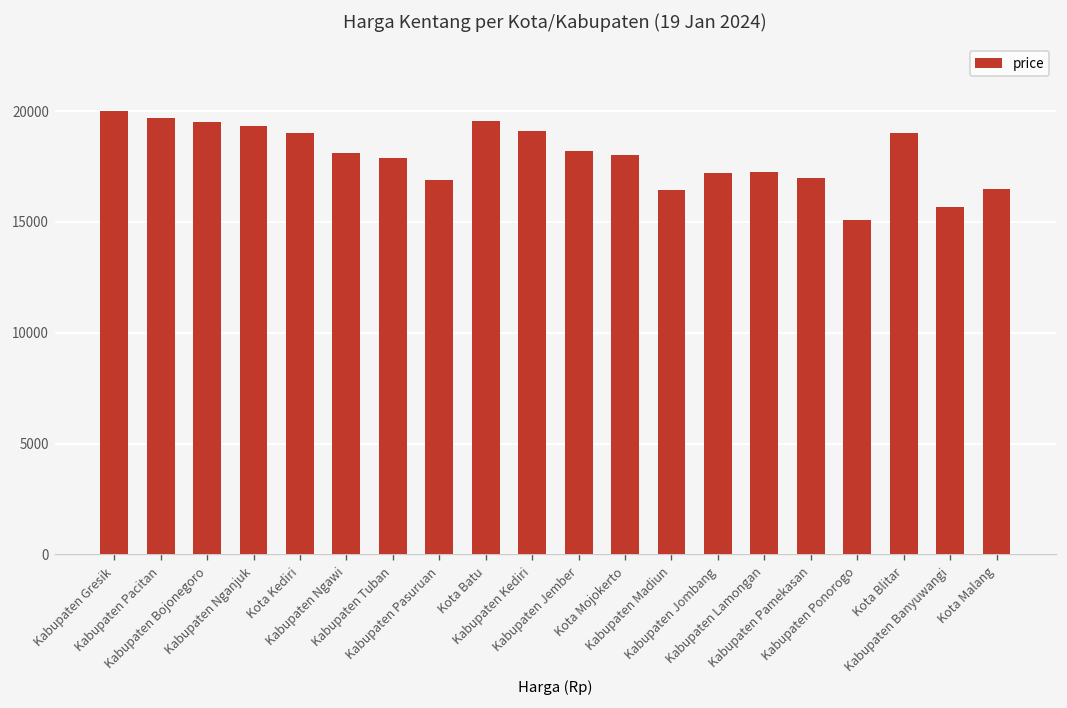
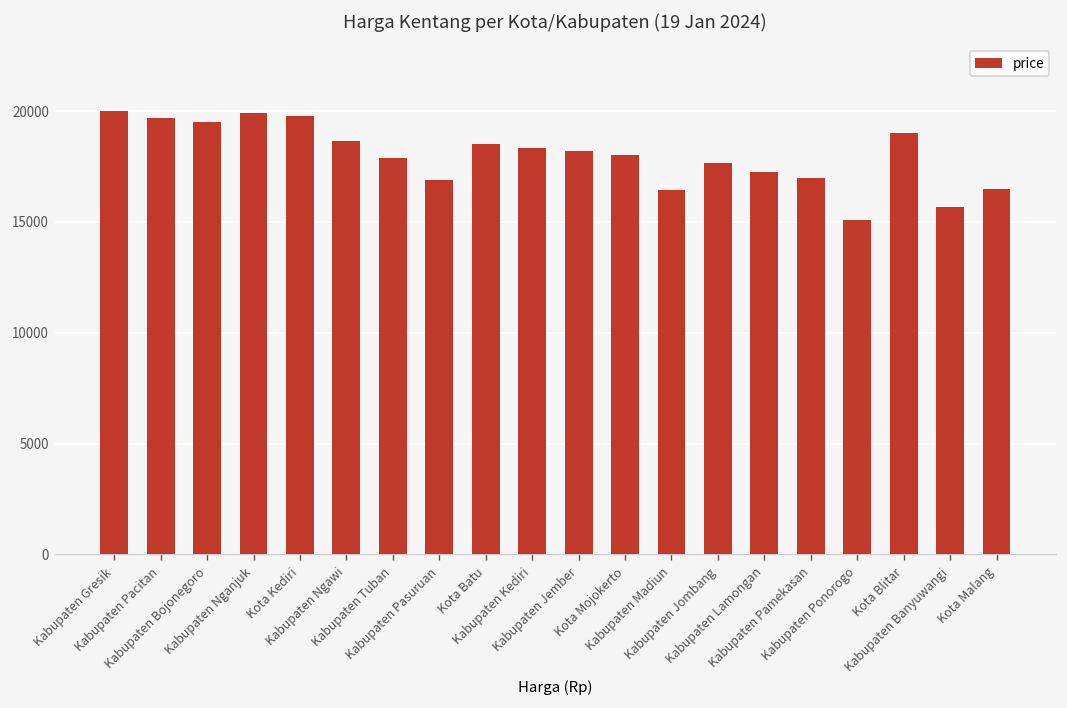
Kabupaten Nganjuk: 19300 -> 19900
Kota Kediri: 19000 -> 19800
Kabupaten Ngawi: 18100 -> 18700
Kota Batu: 19600 -> 18500
Kabupaten Kediri: 19100 -> 18300
Kabupaten Jombang: 17200 -> 17700
